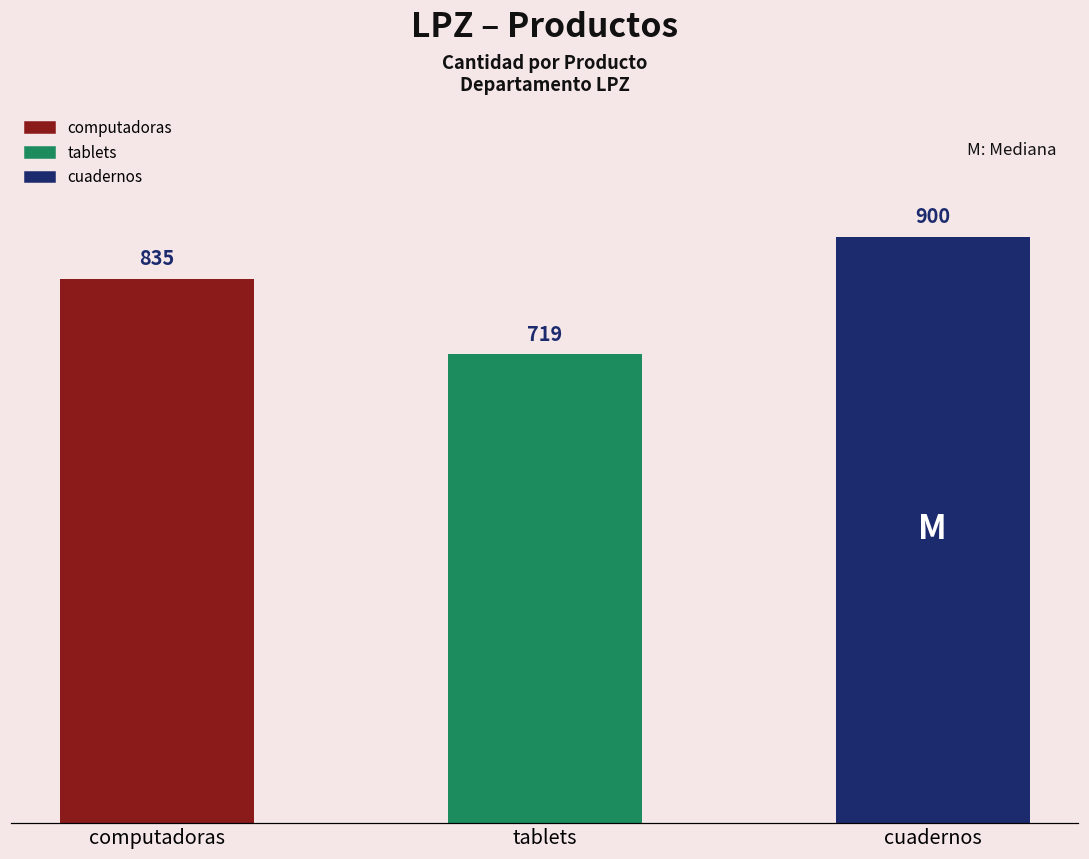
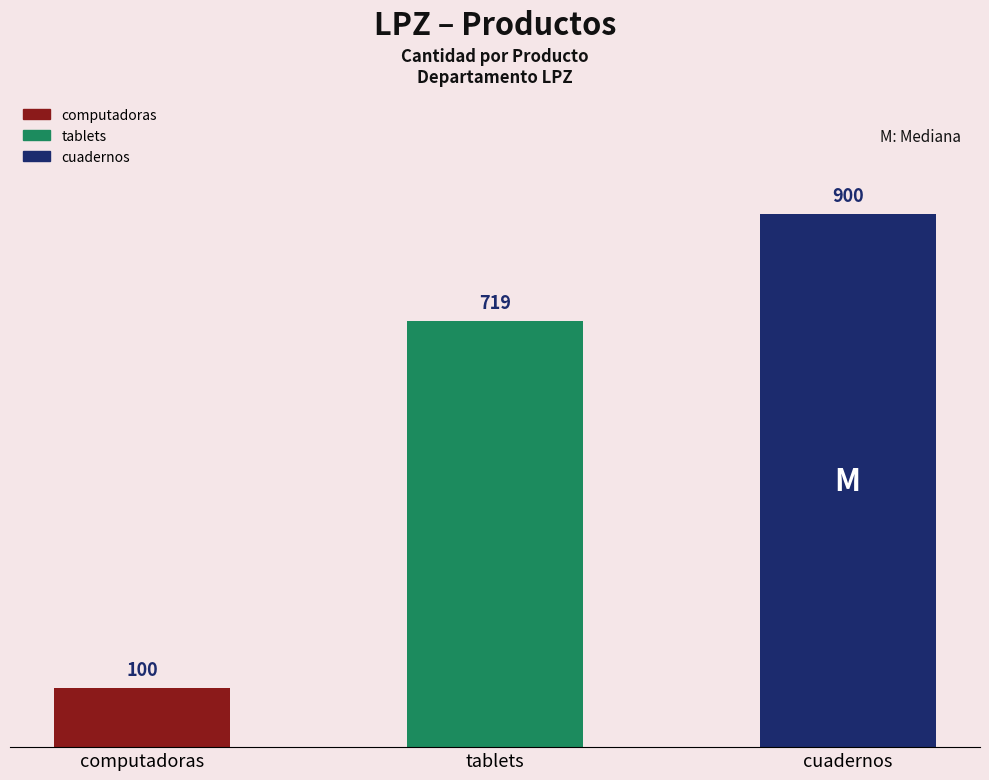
computadoras: 835 -> 100
